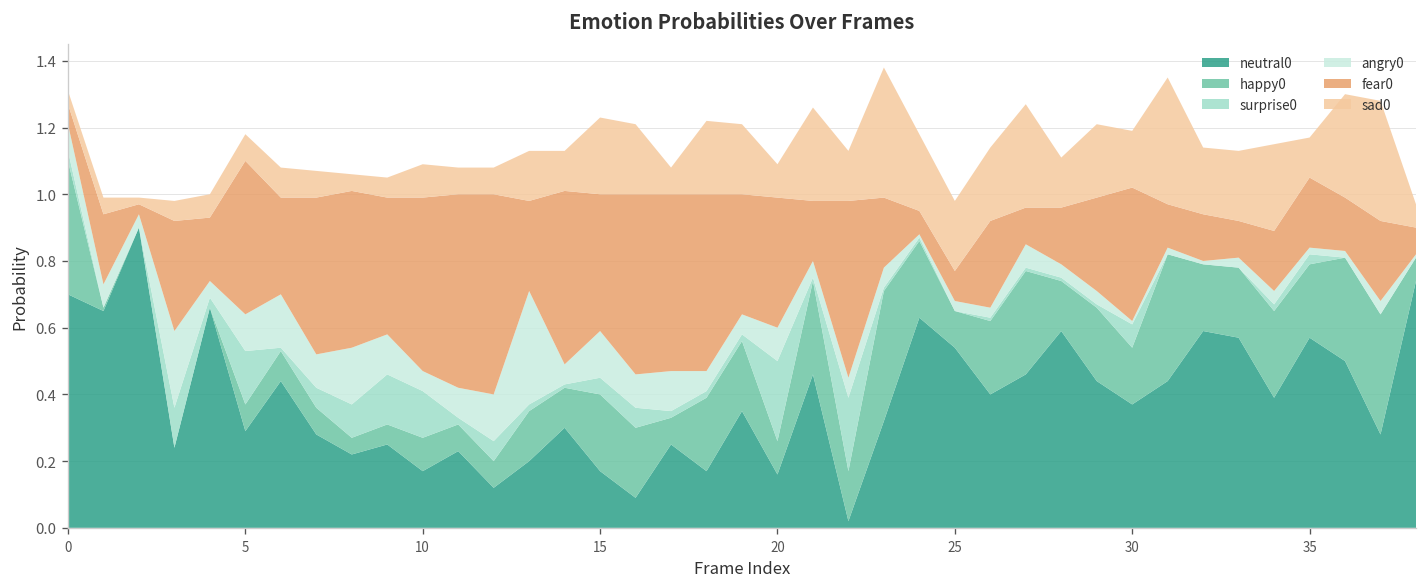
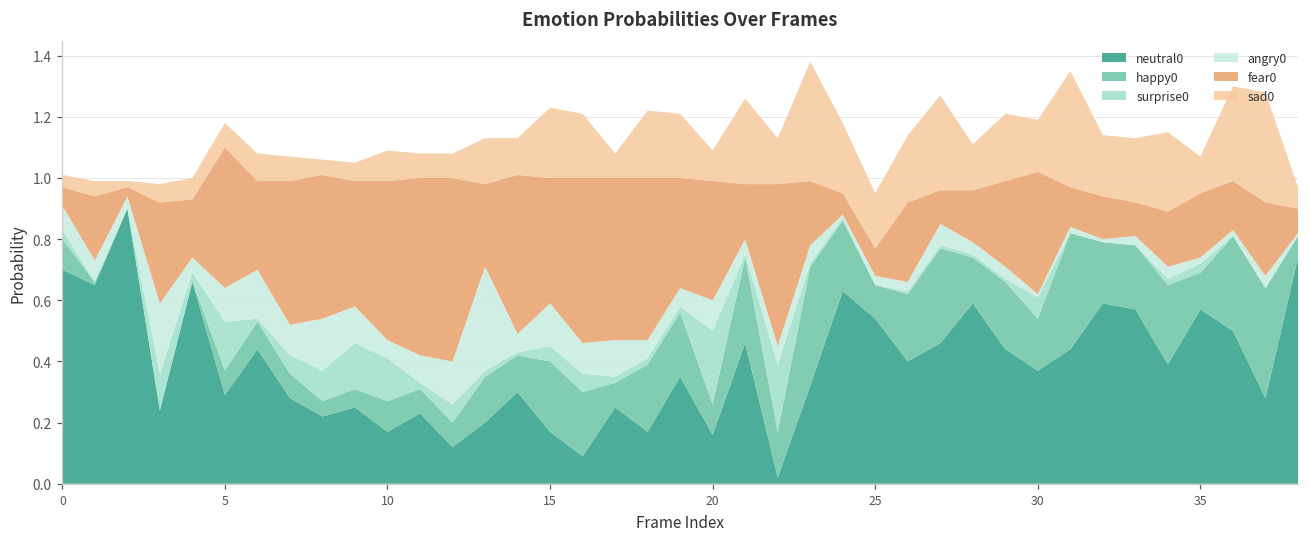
happy0, 0: 0.4 -> 0.1
sad0, 25: 0.21 -> 0.18
happy0, 35: 0.22 -> 0.12
